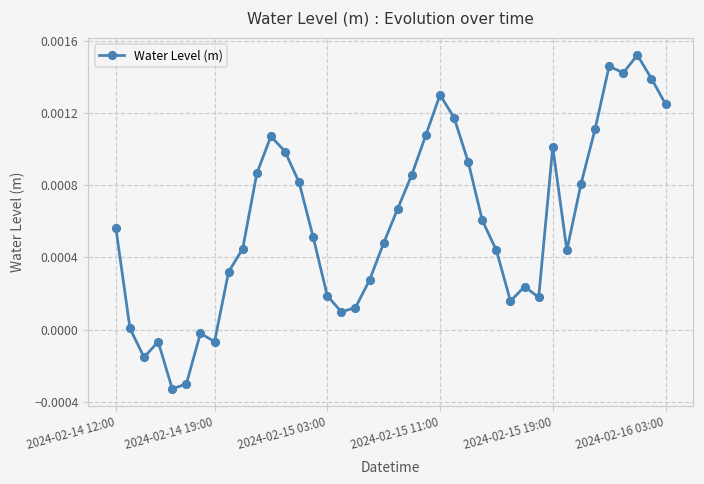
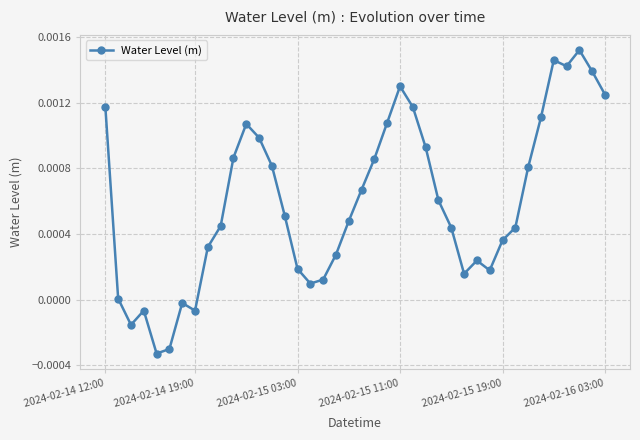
2024-02-14 12:00: 0.00056 -> 0.00117
2024-02-15 19:00: 0.00101 -> 0.00036
